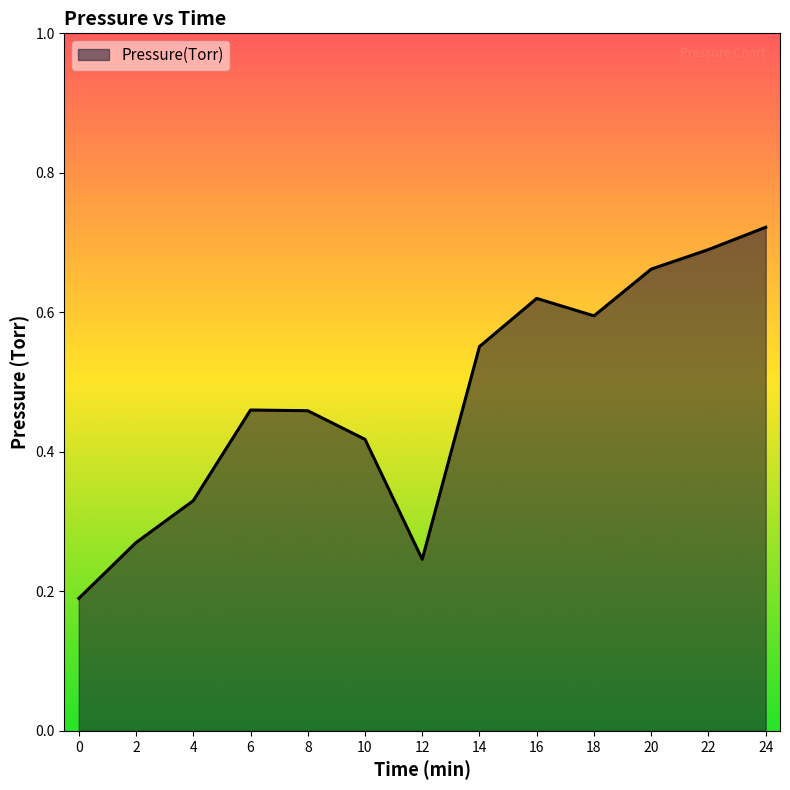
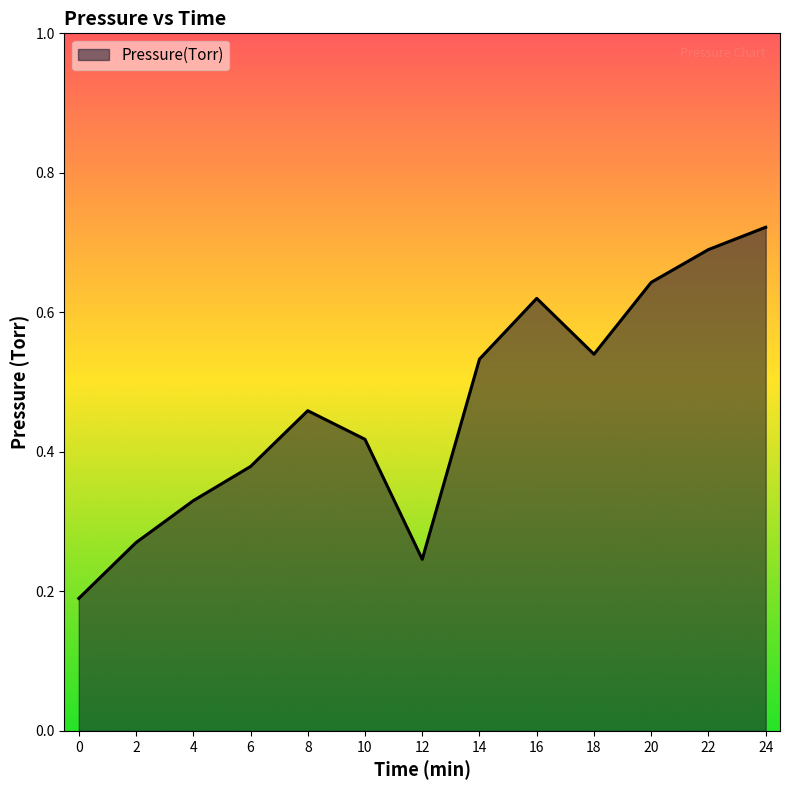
6: 0.46 -> 0.38
14: 0.55 -> 0.53
18: 0.60 -> 0.54
20: 0.66 -> 0.64
